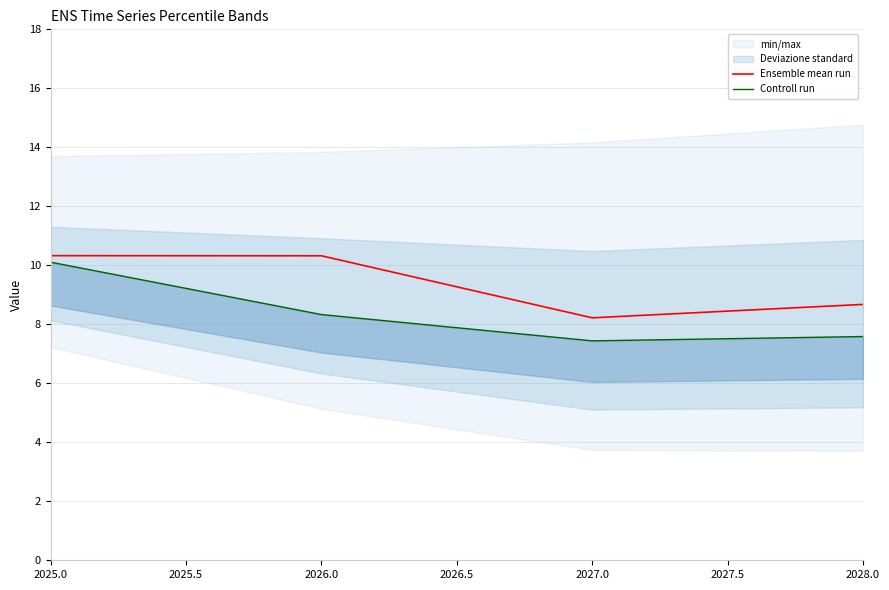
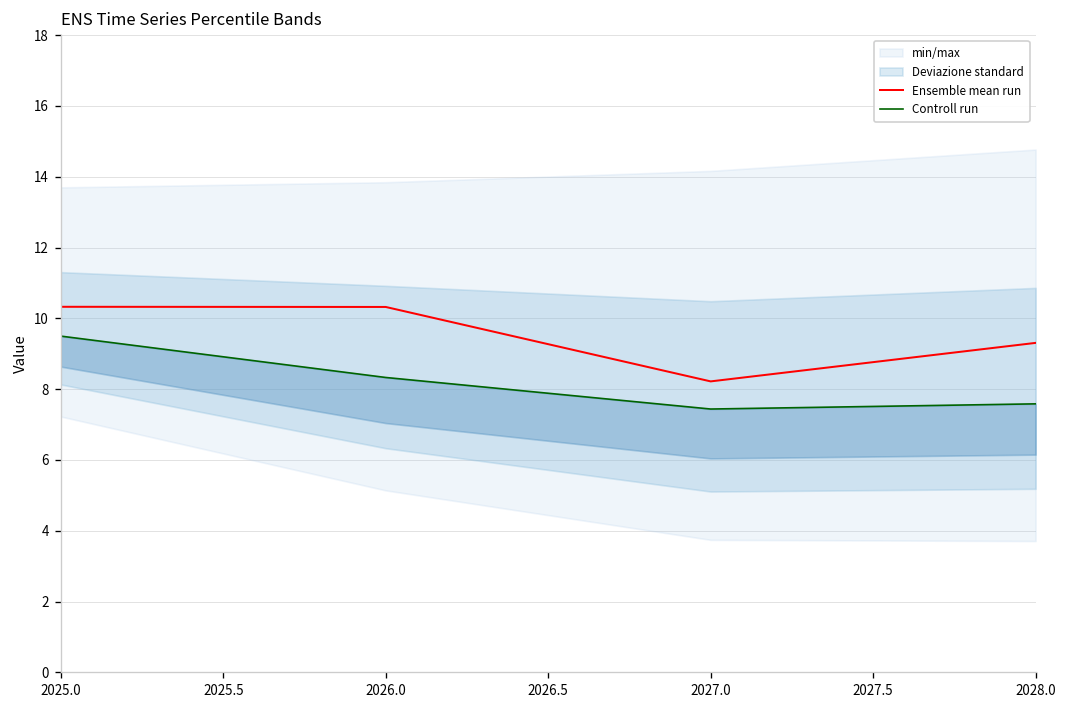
Controll run, 2025.0: 10.1 -> 9.5
Ensemble mean run, 2028.0: 8.7 -> 9.3
